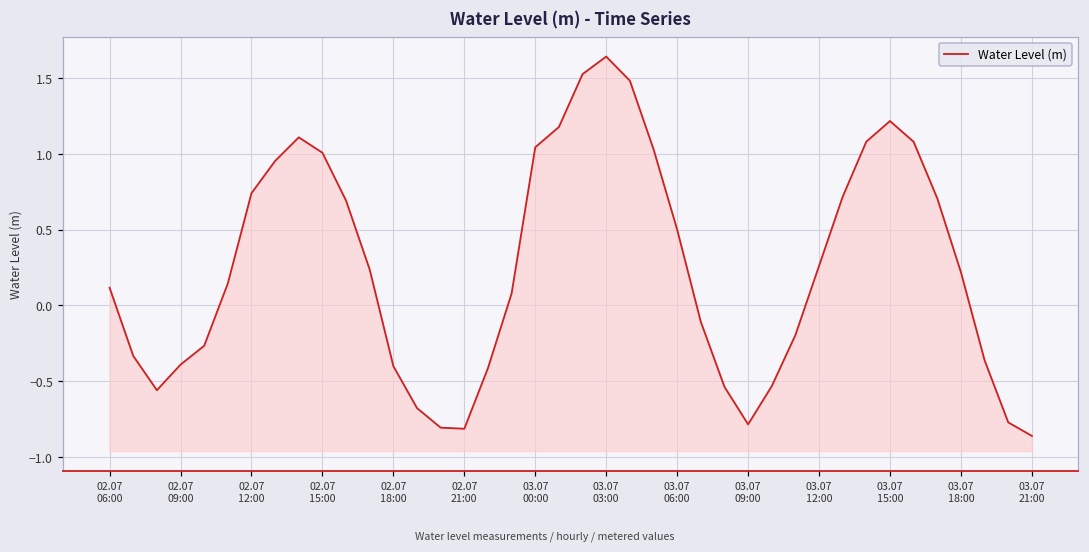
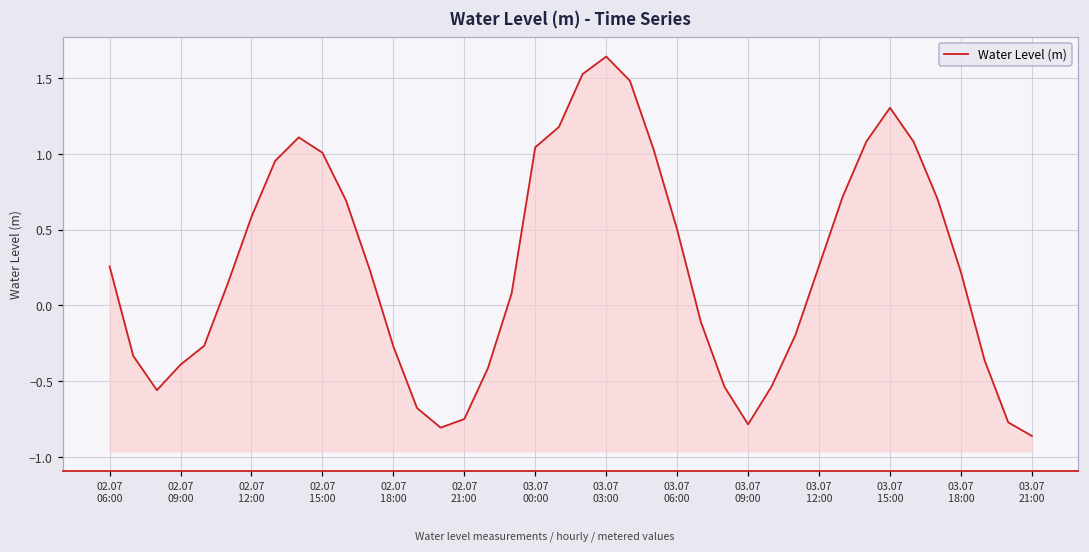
02.07 06:00: 0.12 -> 0.26
02.07 12:00: 0.74 -> 0.58
02.07 18:00: -0.40 -> -0.27
02.07 21:00: -0.81 -> -0.75
03.07 15:00: 1.22 -> 1.30
